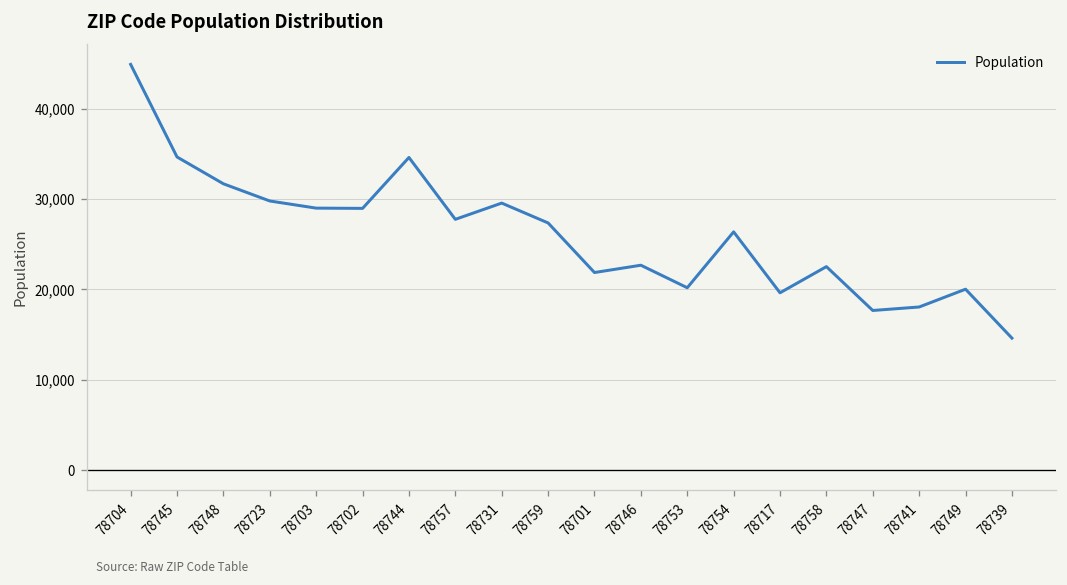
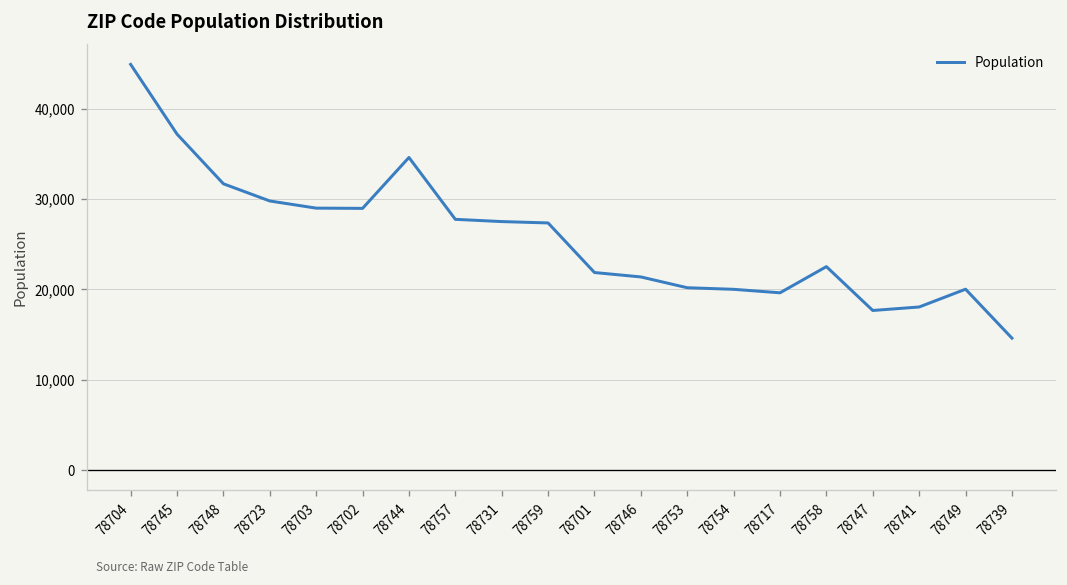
78745: 35,000 -> 37,000
78731: 30,000 -> 27,000
78746: 23,000 -> 21,000
78754: 26,000 -> 20,000
